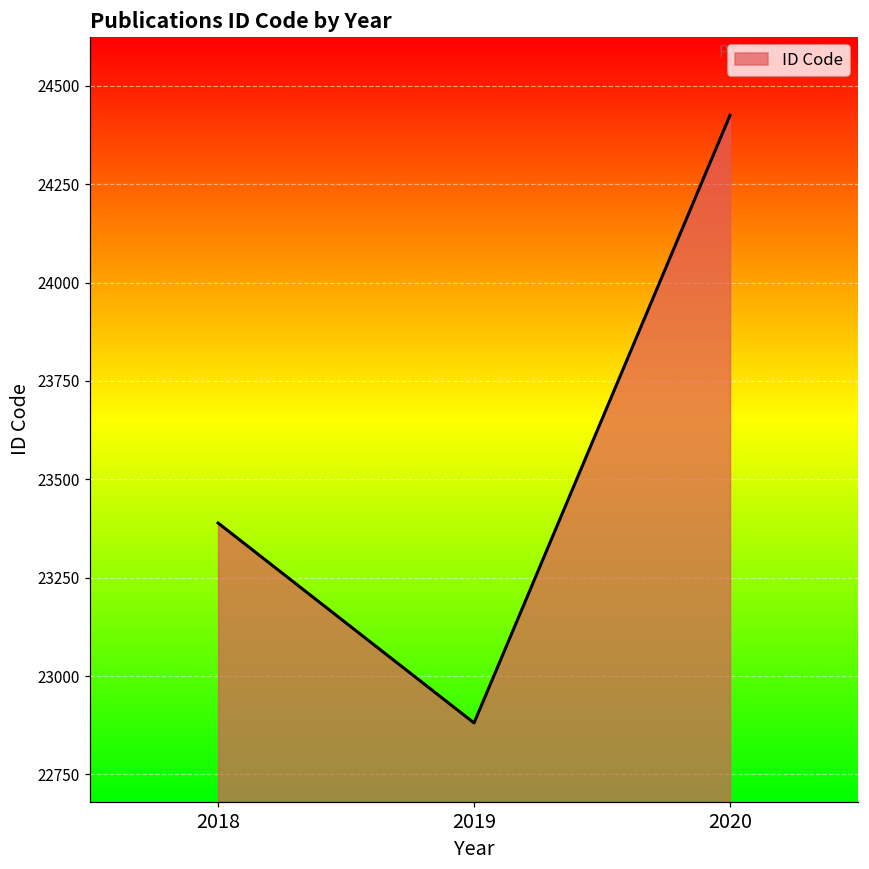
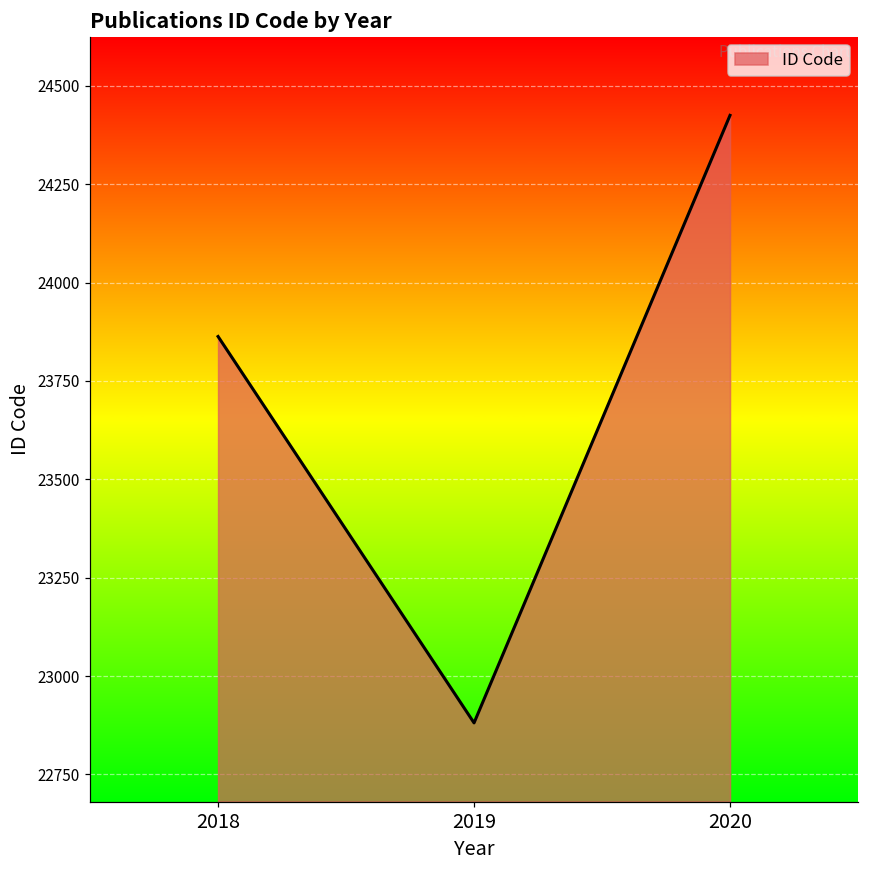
2018: 23390 -> 23860
